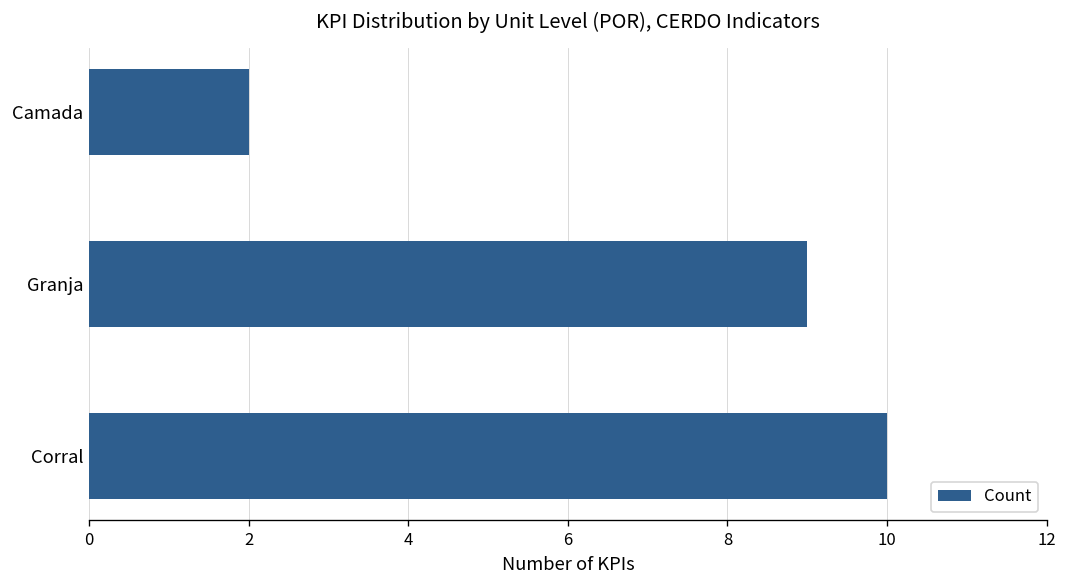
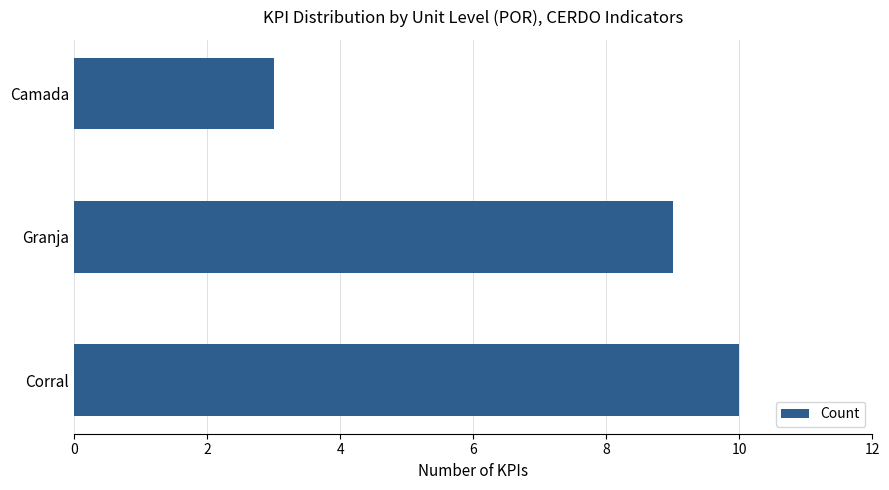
Camada: 2 -> 3
